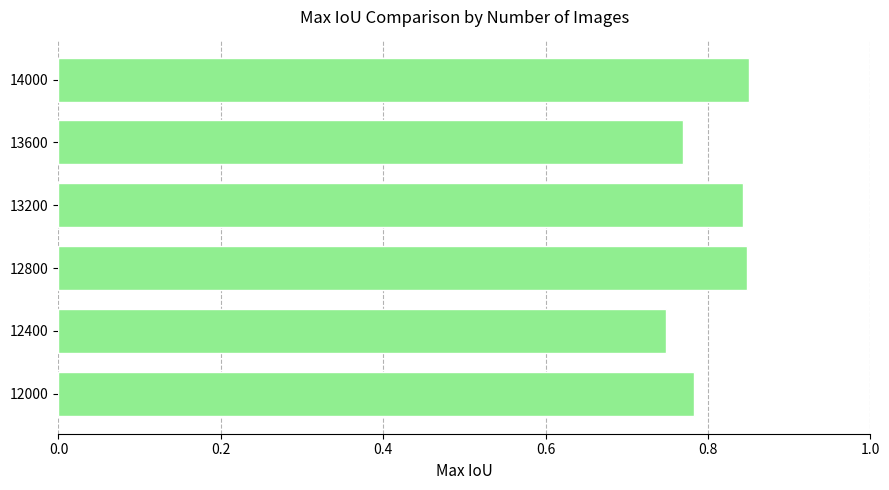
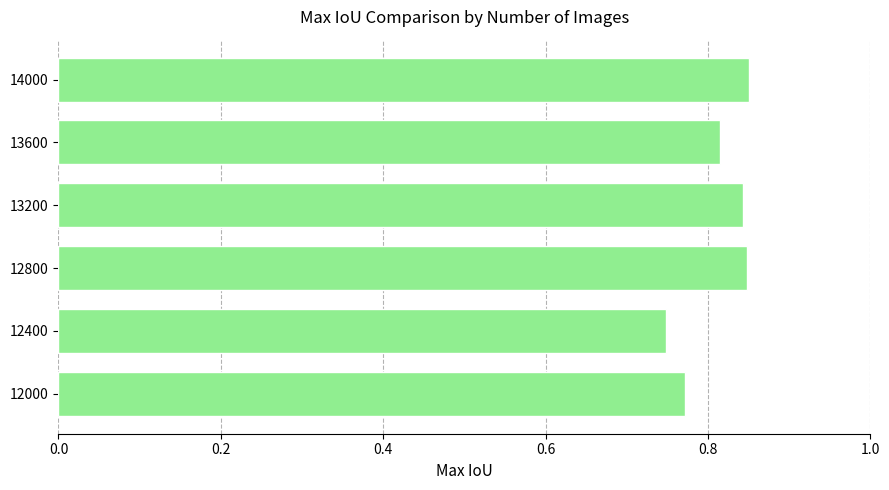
13600: 0.77 -> 0.81
12000: 0.78 -> 0.77
